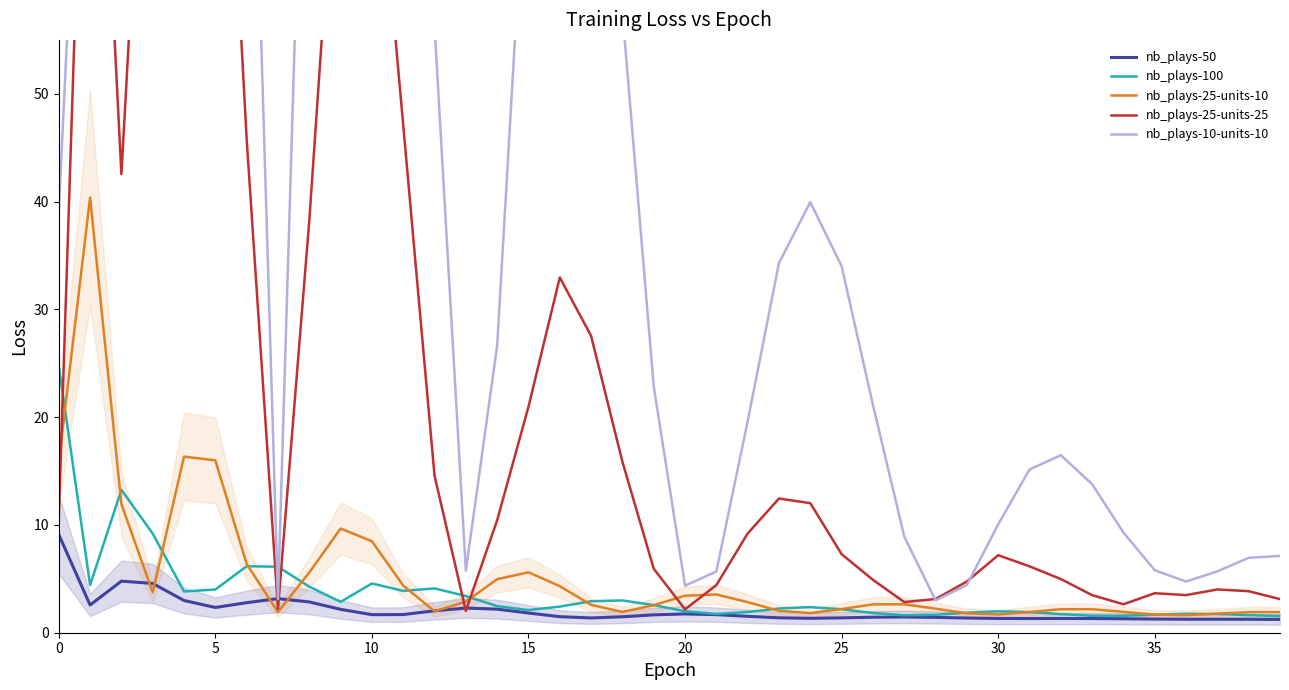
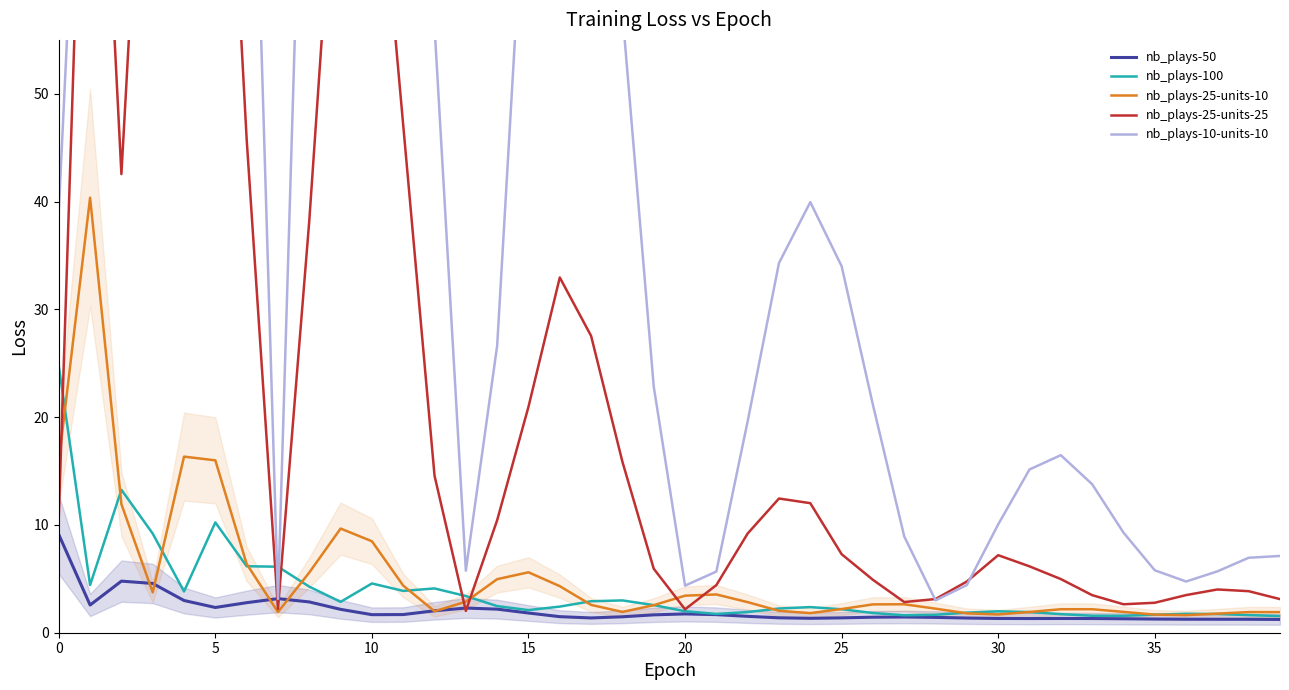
nb_plays-100, 5: 4.0 -> 10.2
nb_plays-25-units-25, 35: 3.7 -> 2.8
